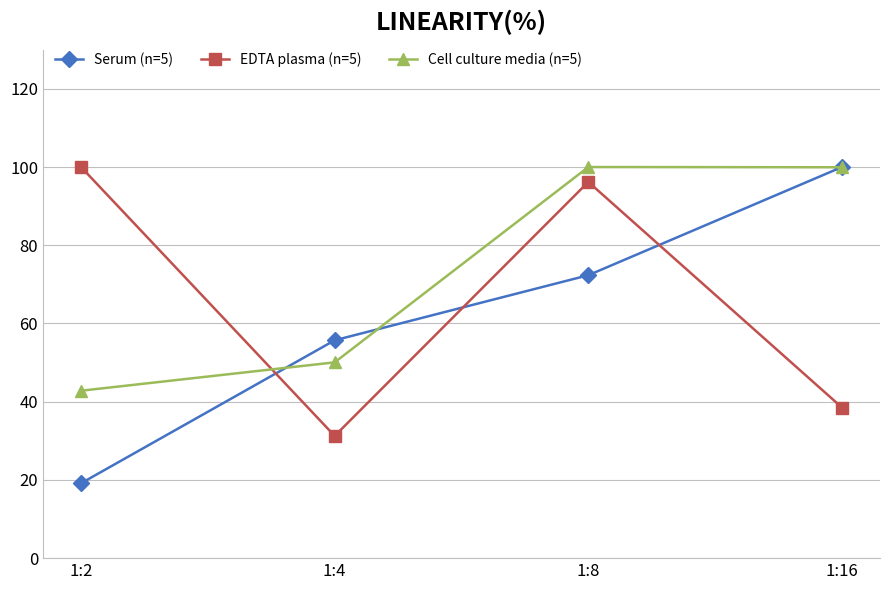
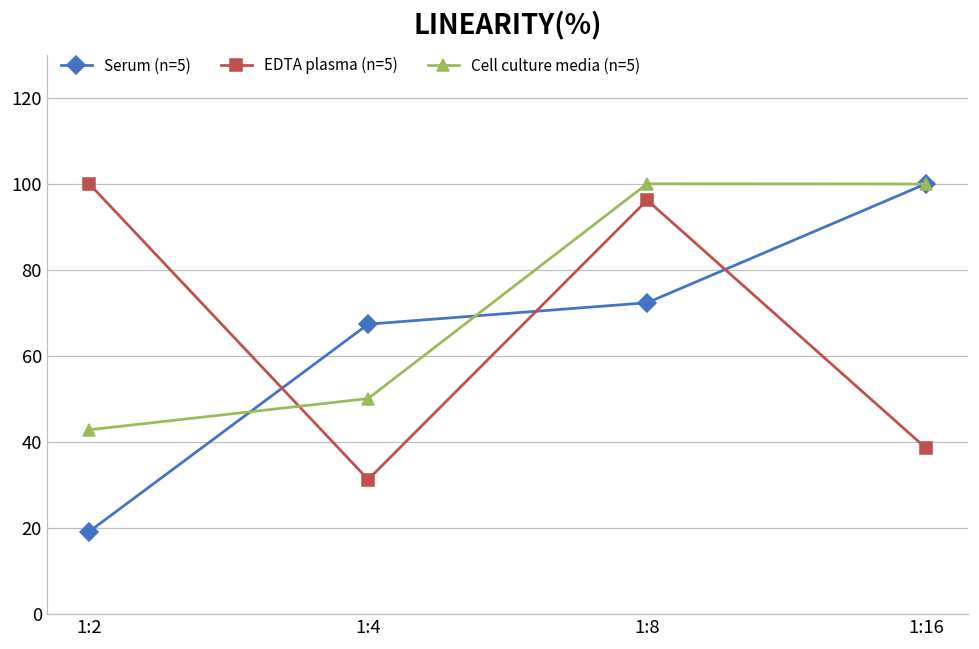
Serum (n=5), 1:4: 56 -> 67
